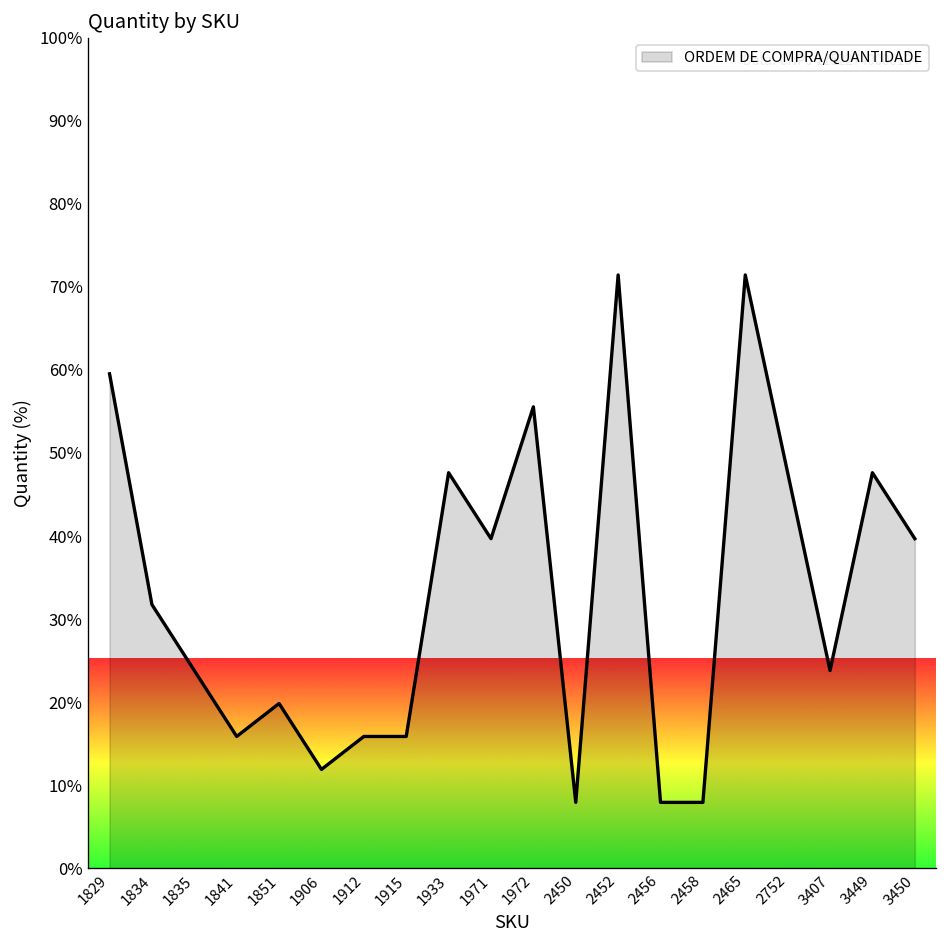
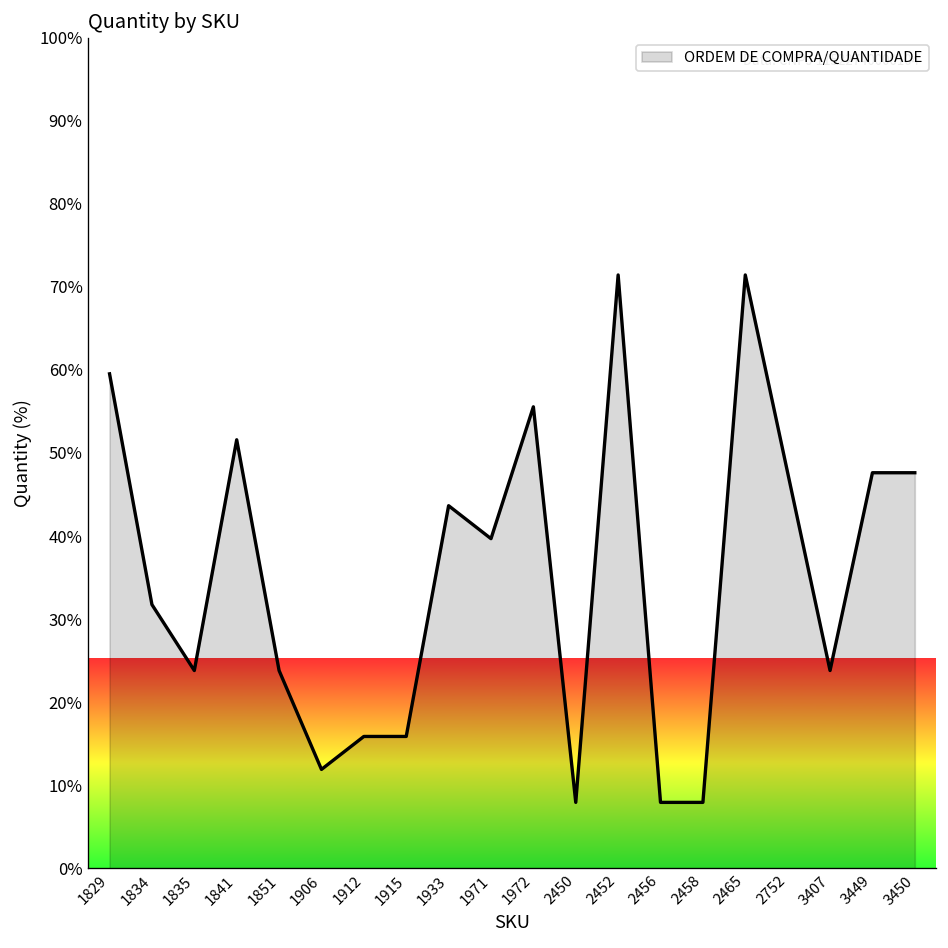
1841: 16% -> 52%
1851: 20% -> 24%
1933: 48% -> 44%
3450: 40% -> 48%
